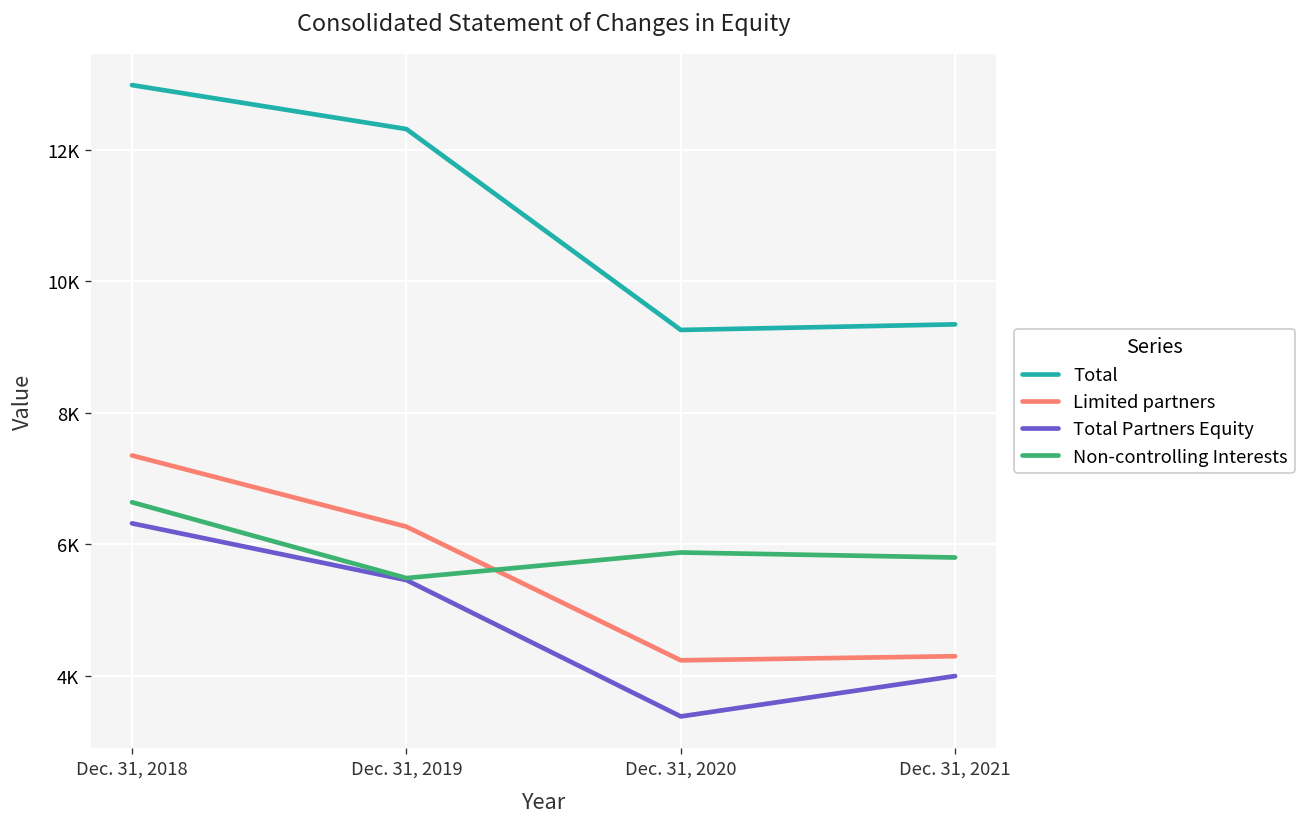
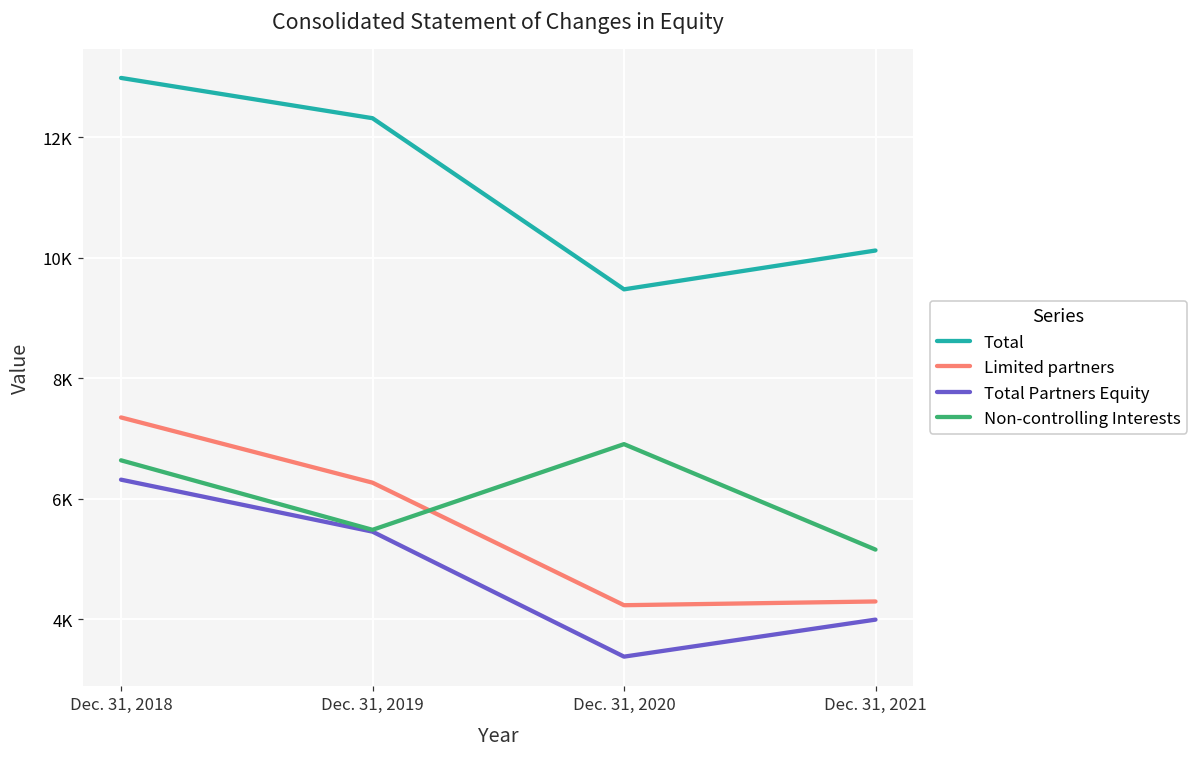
Total, Dec. 31, 2020: 9300 -> 9500
Non-controlling Interests, Dec. 31, 2020: 5900 -> 6900
Total, Dec. 31, 2021: 9300 -> 10100
Non-controlling Interests, Dec. 31, 2021: 5800 -> 5200
